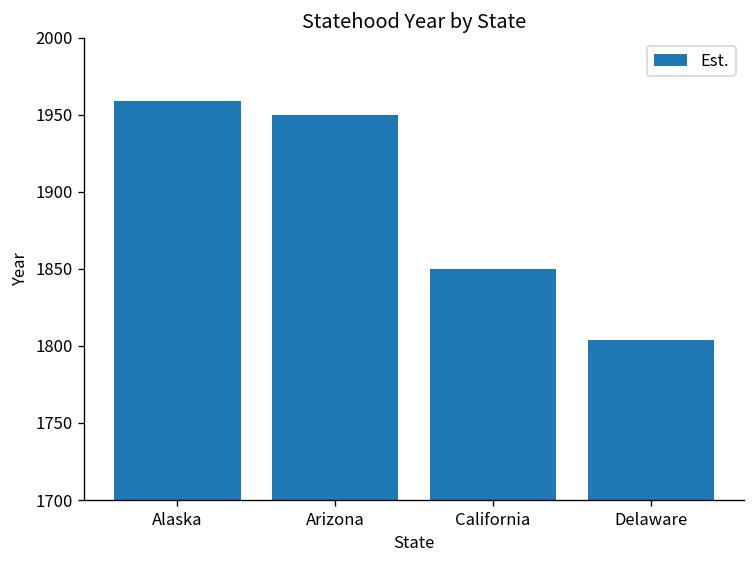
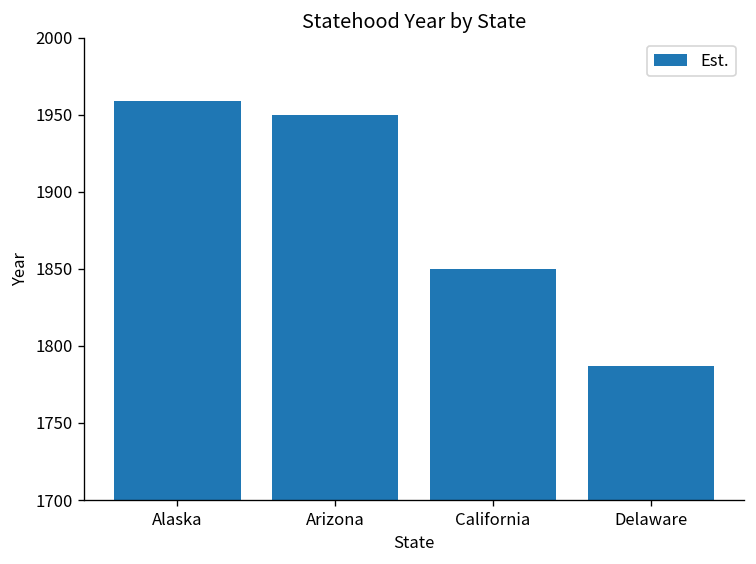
Delaware: 1804 -> 1787
